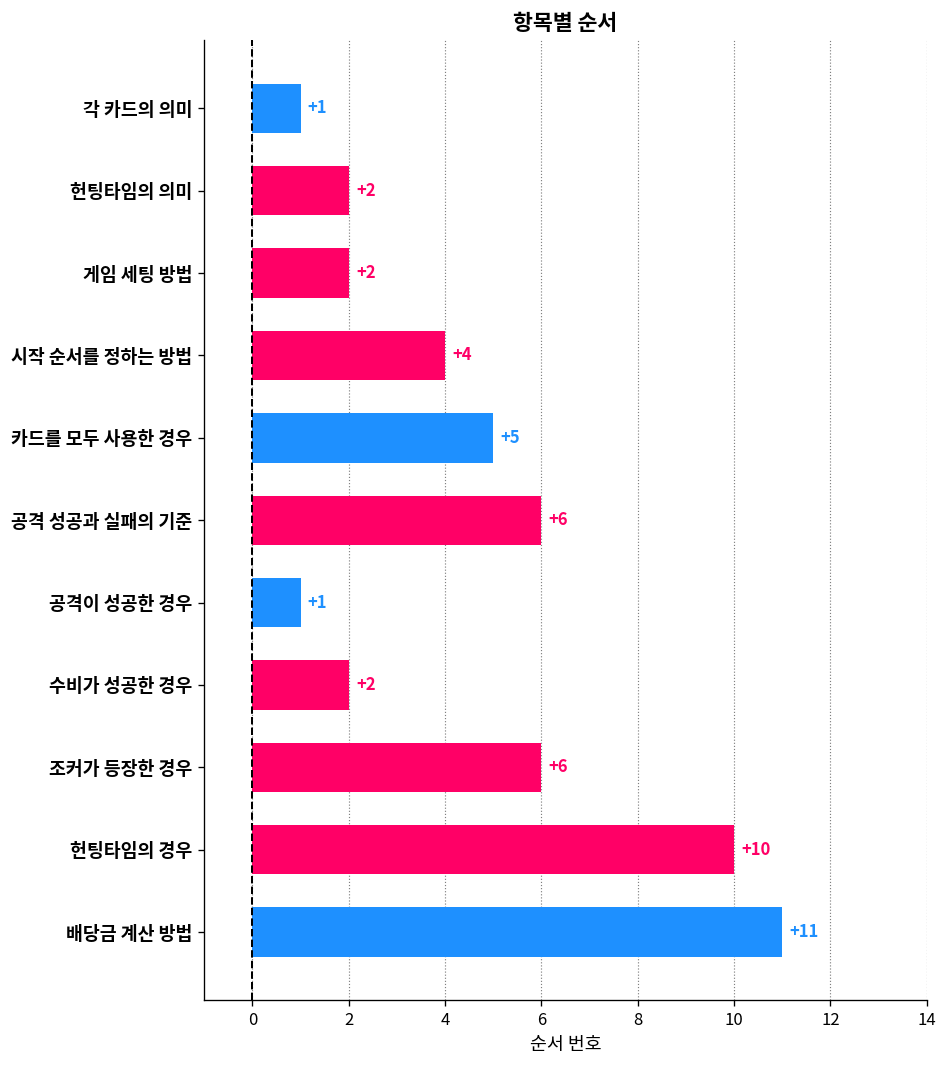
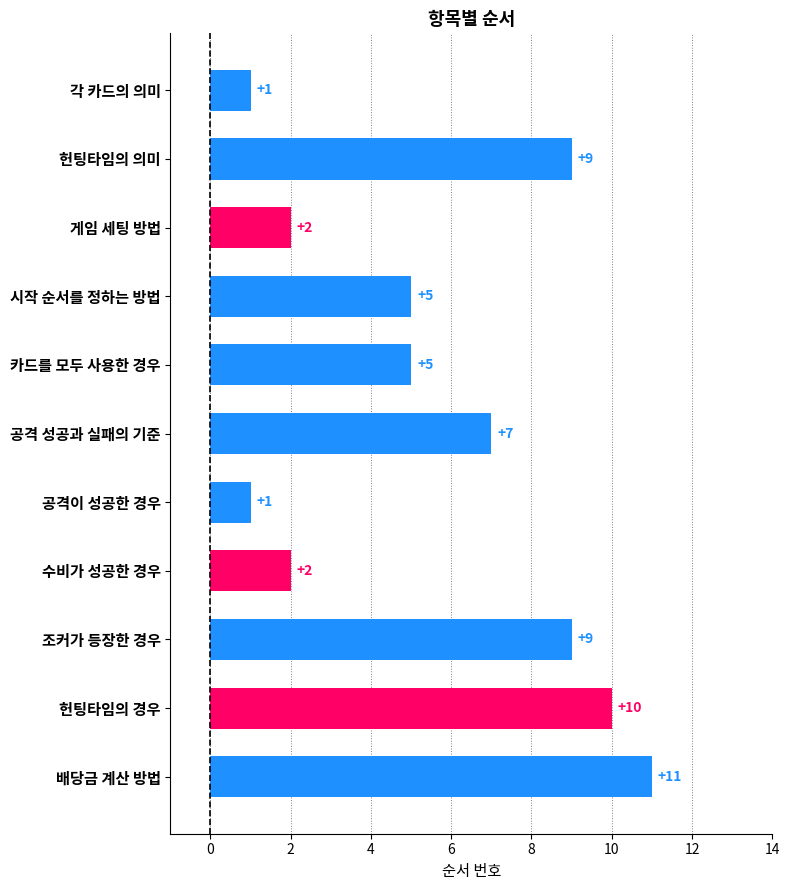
헌팅타임의 의미: +2 -> +9
시작 순서를 정하는 방법: +4 -> +5
공격 성공과 실패의 기준: +6 -> +7
조커가 등장한 경우: +6 -> +9
